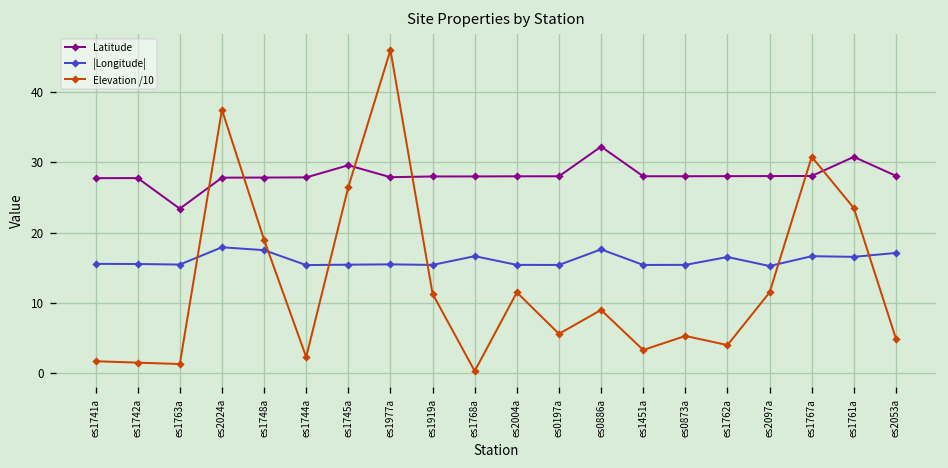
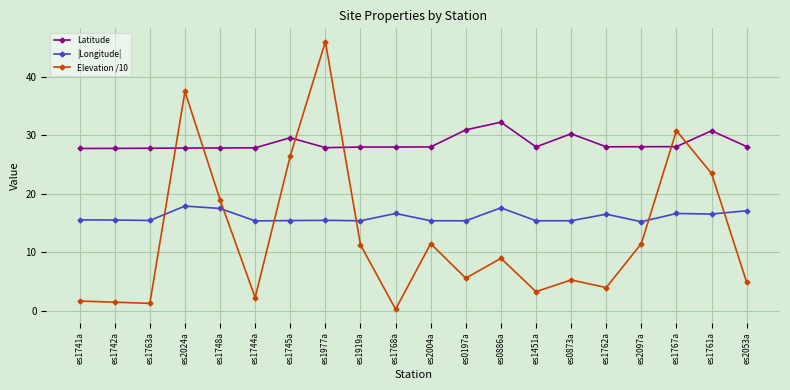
Latitude, es1763a: 23 -> 28
Latitude, es0197a: 28 -> 31
Latitude, es0873a: 28 -> 30
